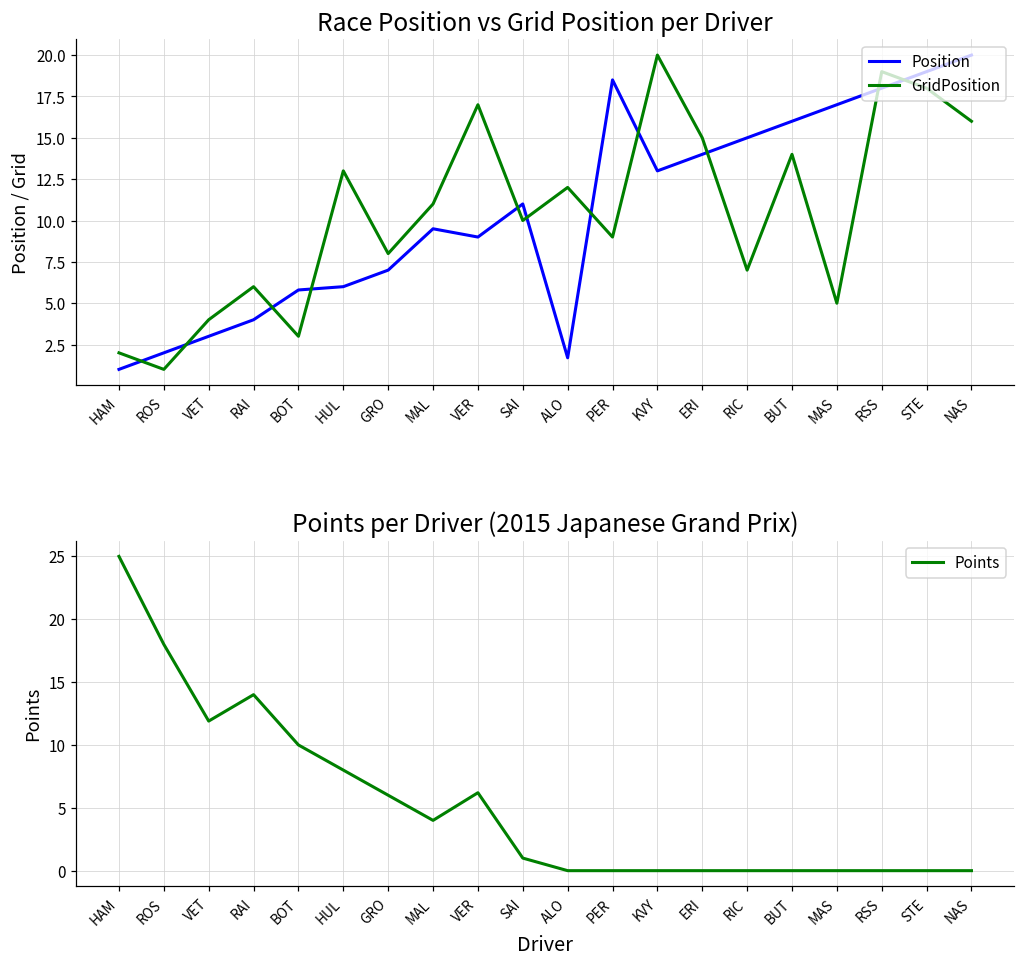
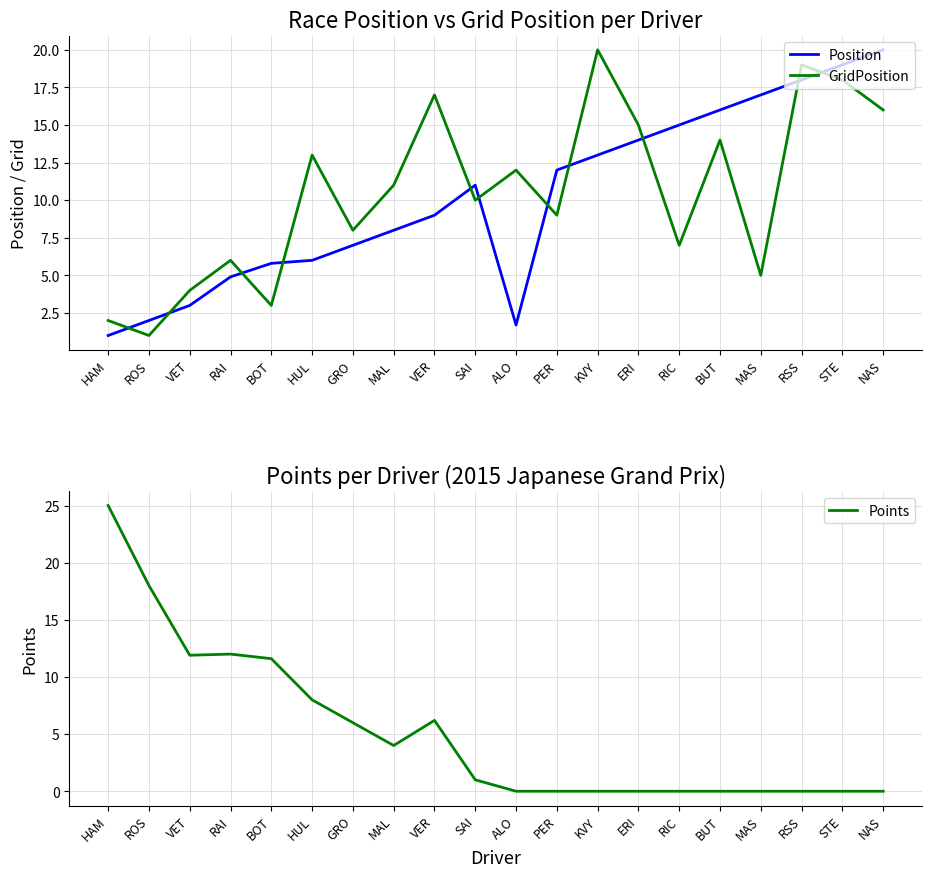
Race Position vs Grid Position per Driver, Position, RAI: 4.0 -> 4.9
Race Position vs Grid Position per Driver, Position, MAL: 9.5 -> 8.0
Race Position vs Grid Position per Driver, Position, PER: 18.5 -> 12.0
Points per Driver (2015 Japanese Grand Prix), RAI: 14 -> 12
Points per Driver (2015 Japanese Grand Prix), BOT: 10.0 -> 11.6
